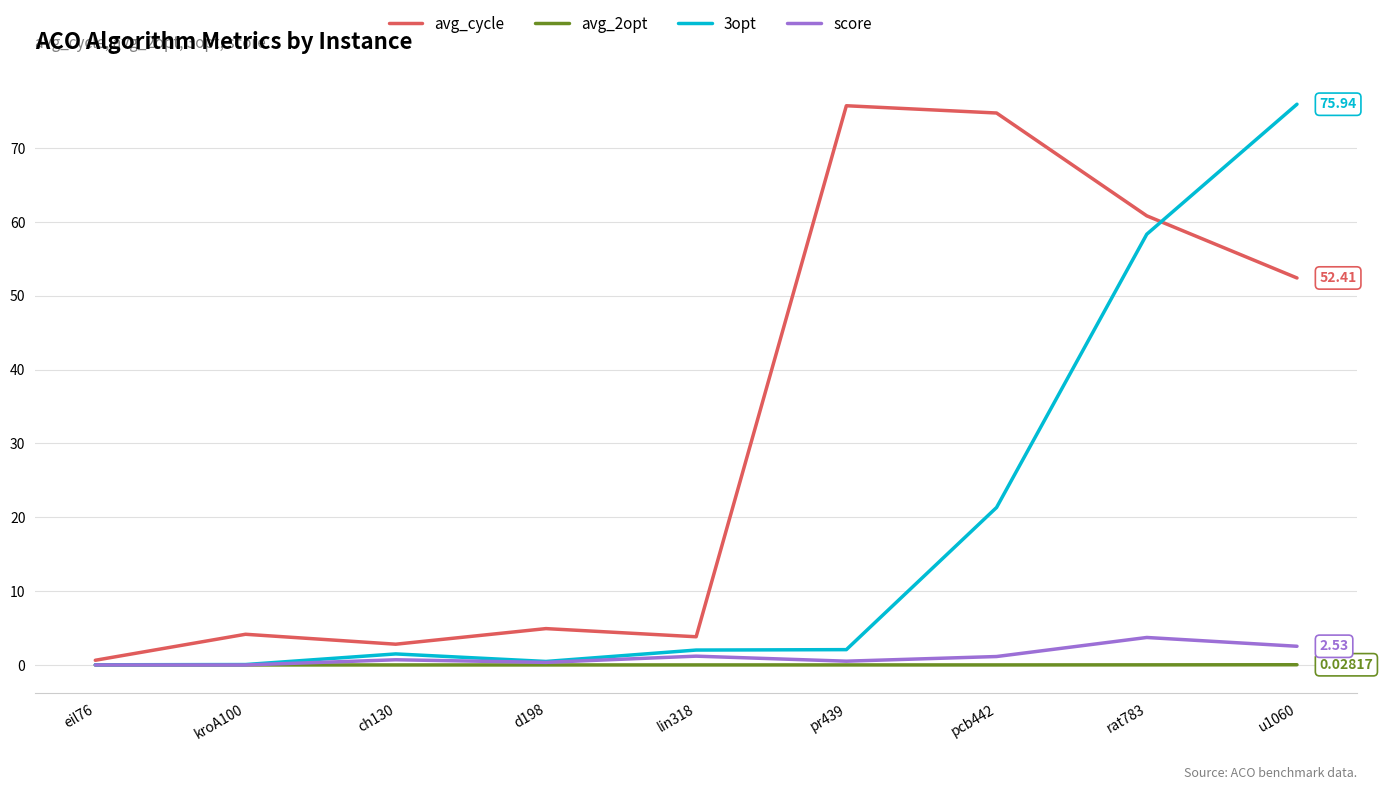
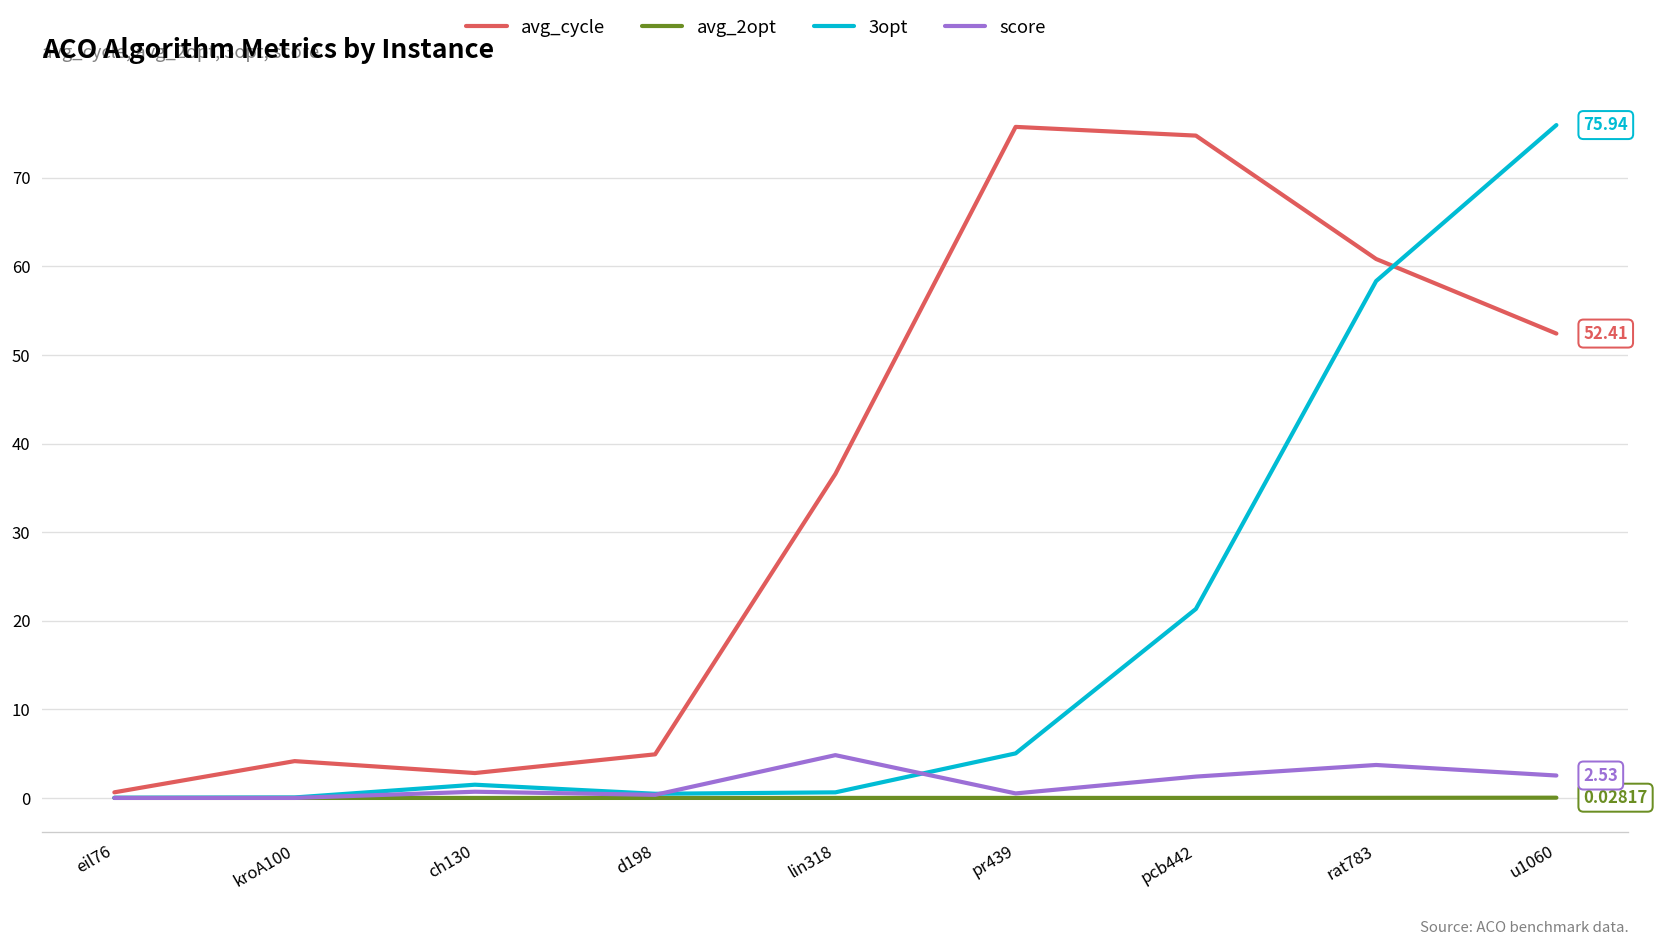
avg_cycle, lin318: 4 -> 37
3opt, lin318: 2 -> 1
score, lin318: 1 -> 5
3opt, pr439: 2 -> 5
score, pcb442: 1 -> 2
